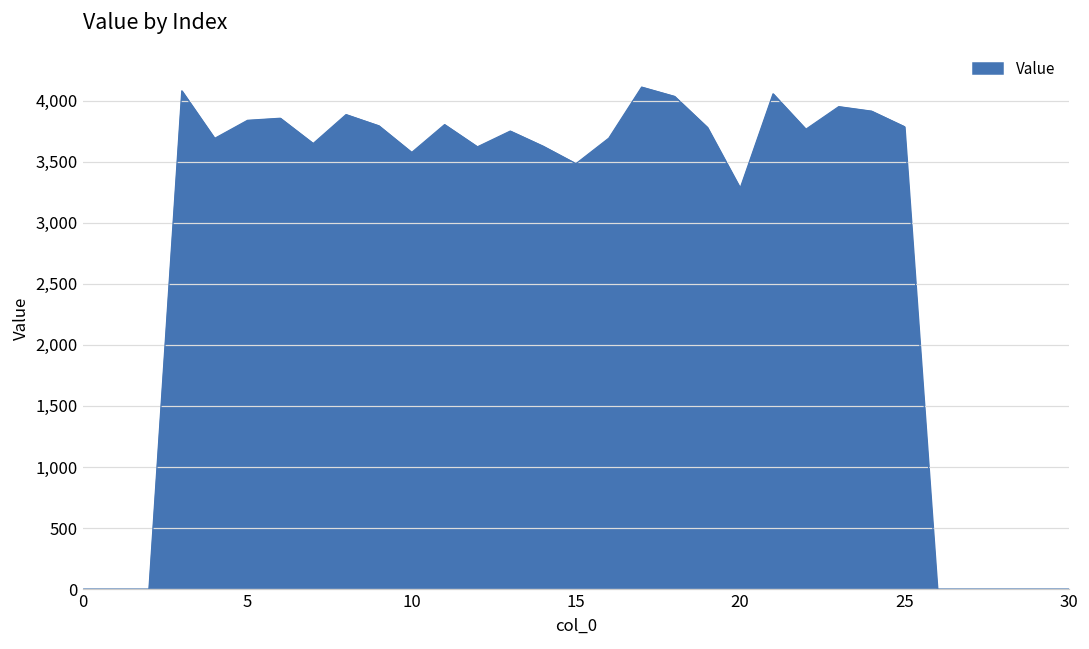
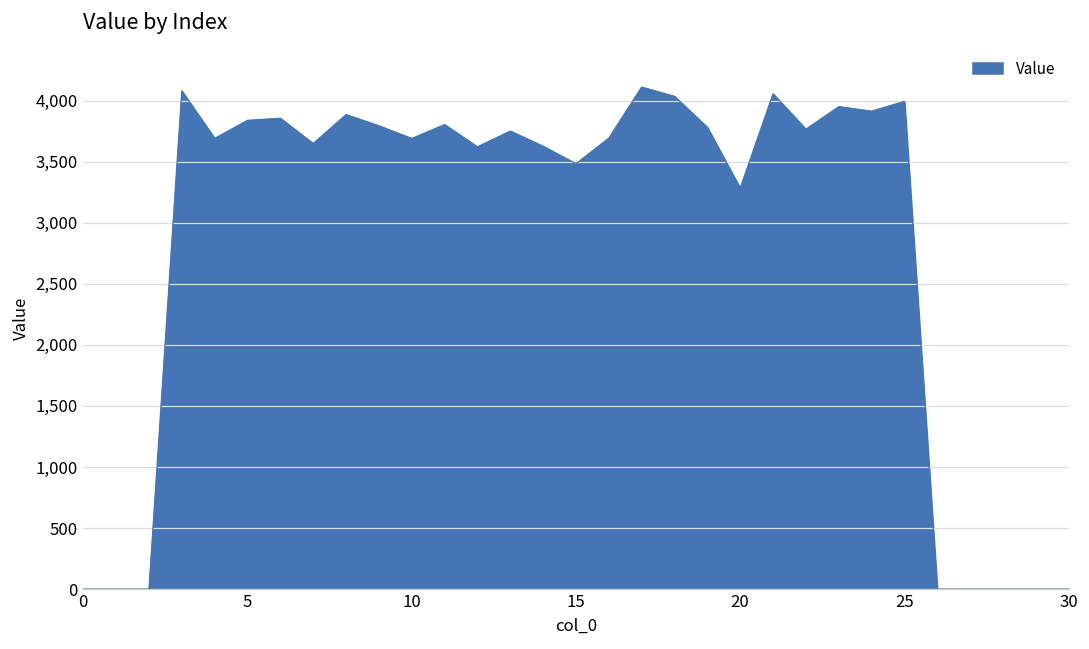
10: 3,580 -> 3,690
25: 3,790 -> 3,990
